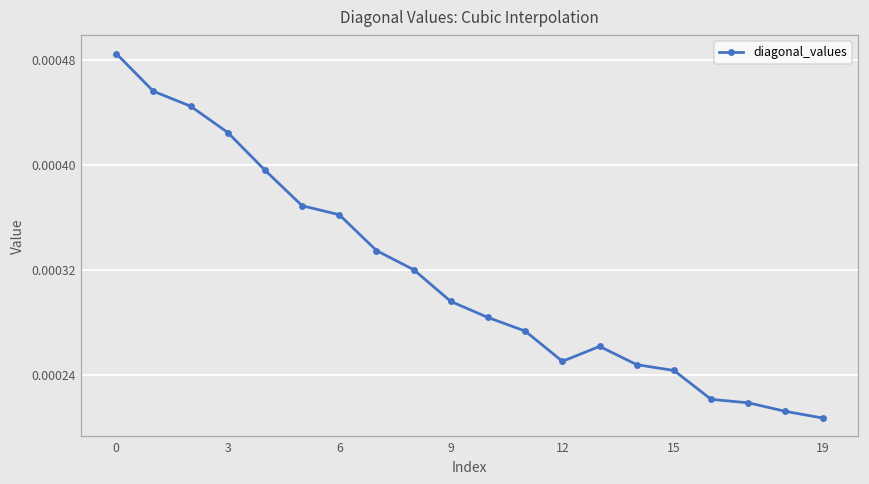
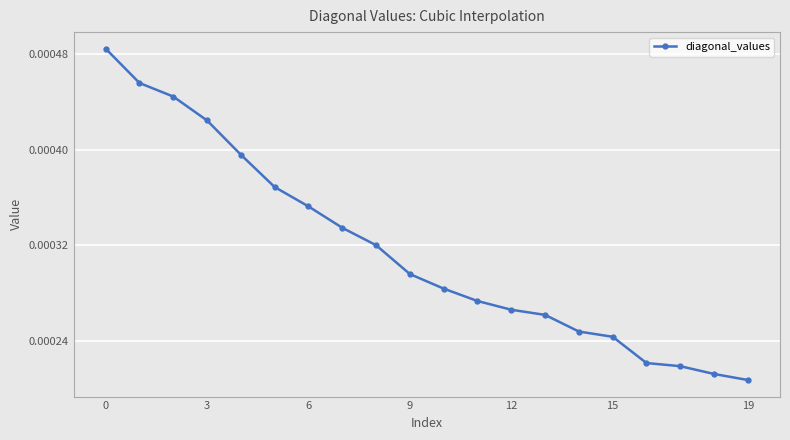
6: 0.000362 -> 0.000353
12: 0.000251 -> 0.000266
